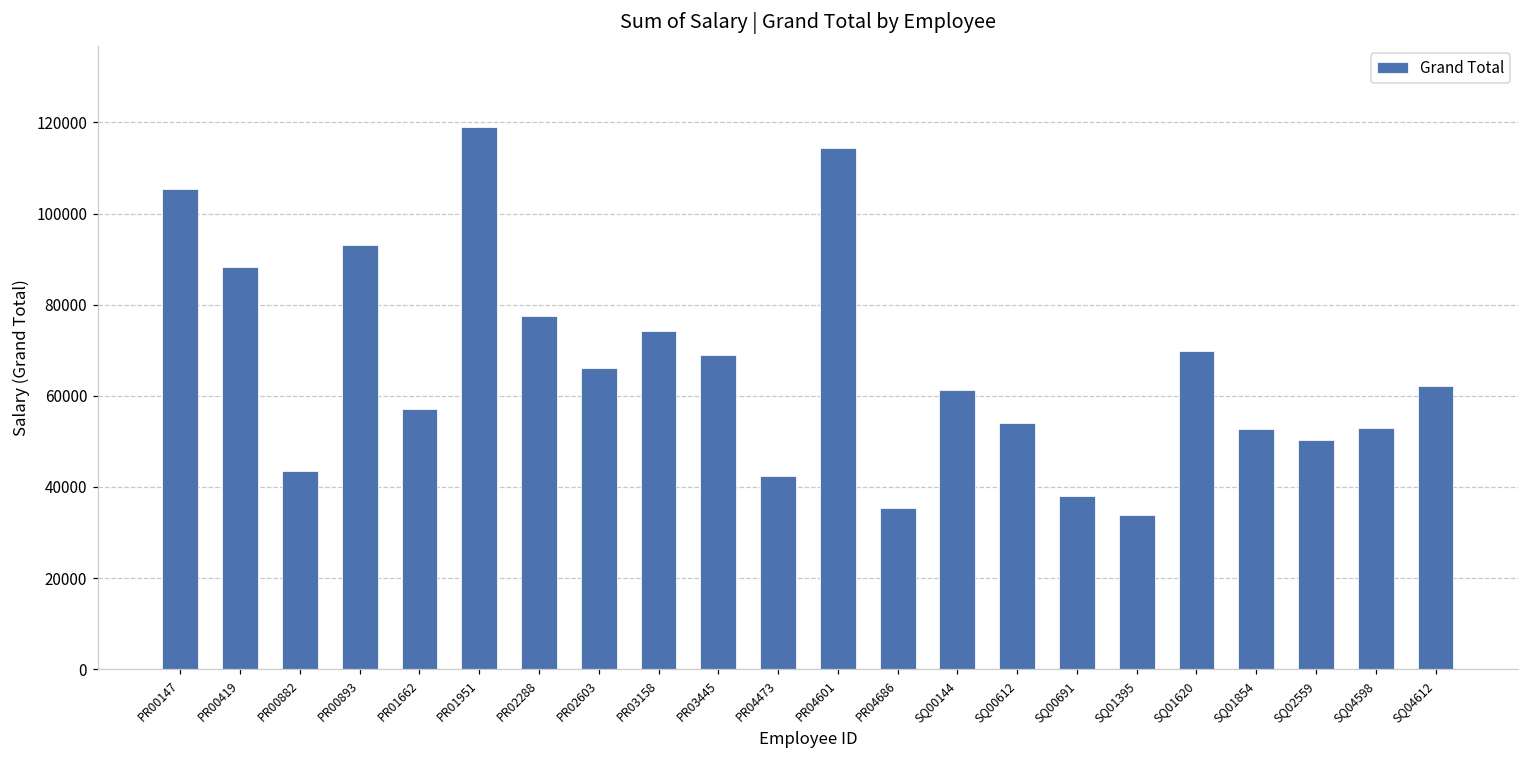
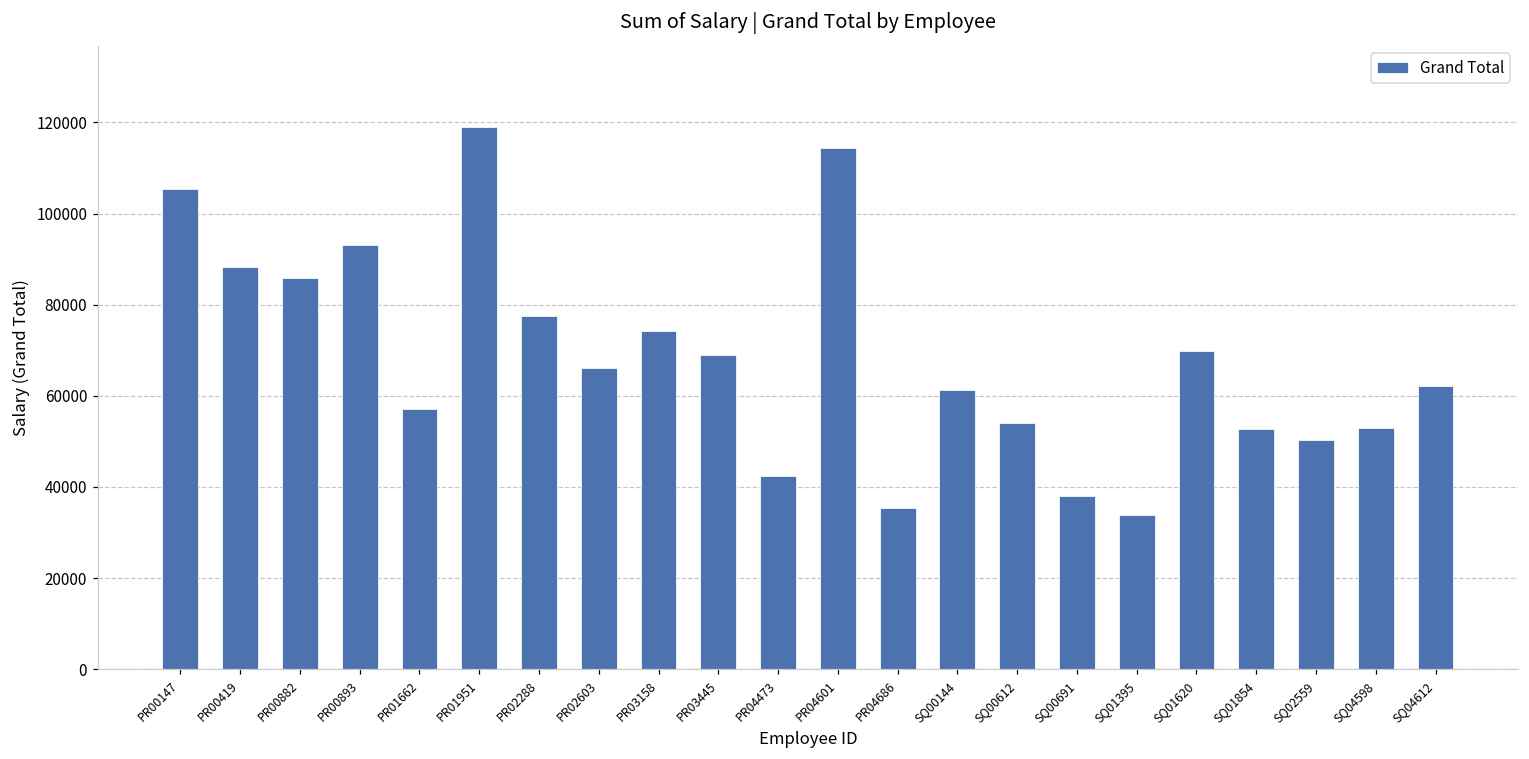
PR00882: 44000 -> 86000
